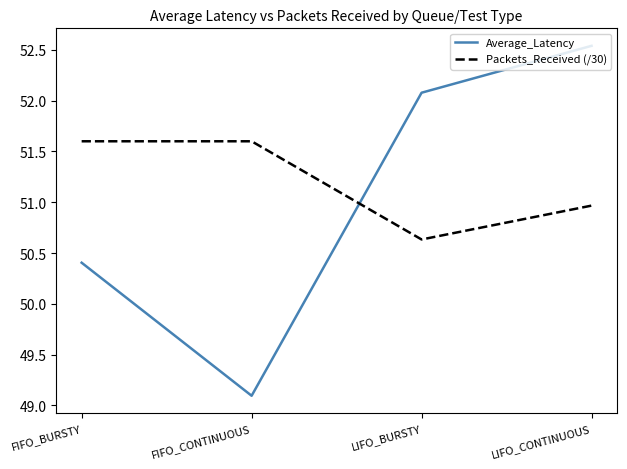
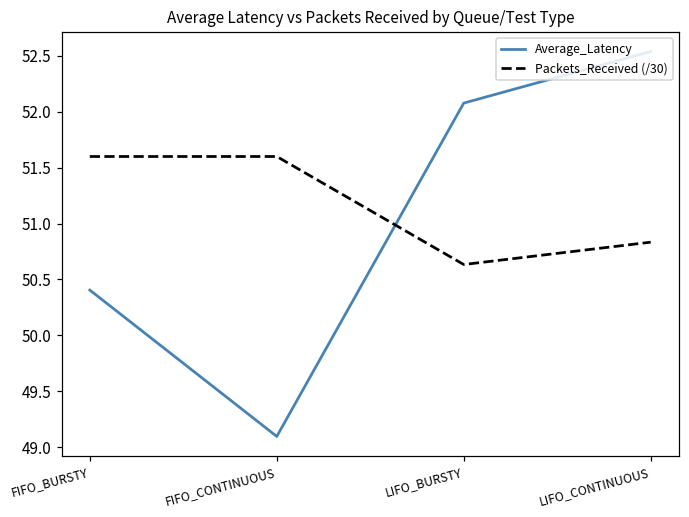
Packets_Received (/30), LIFO_CONTINUOUS: 50.97 -> 50.83
